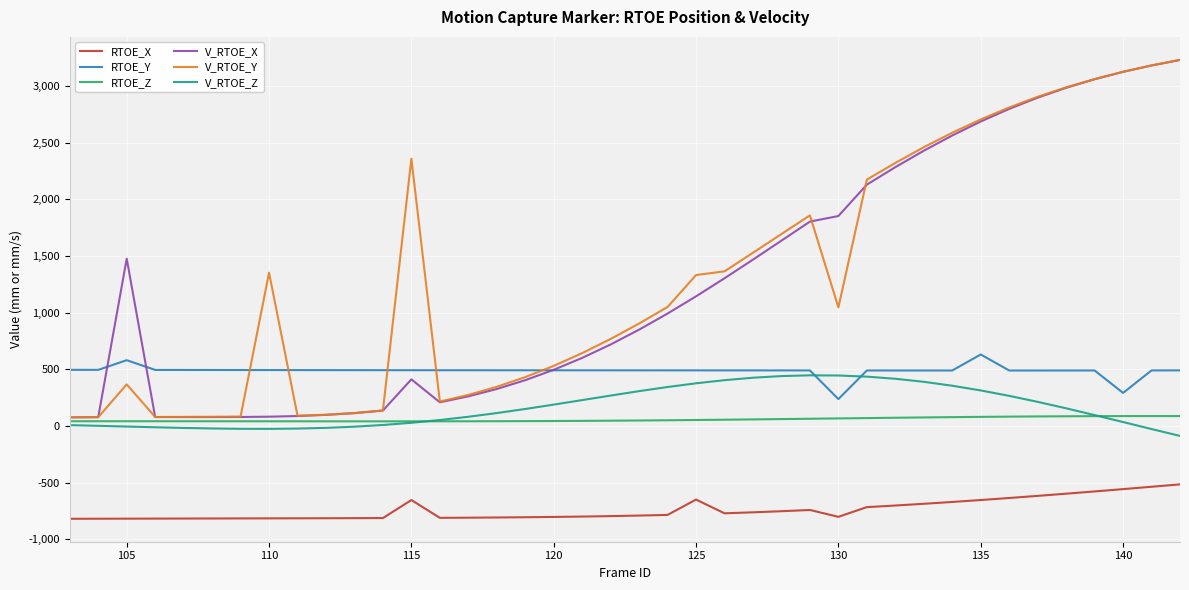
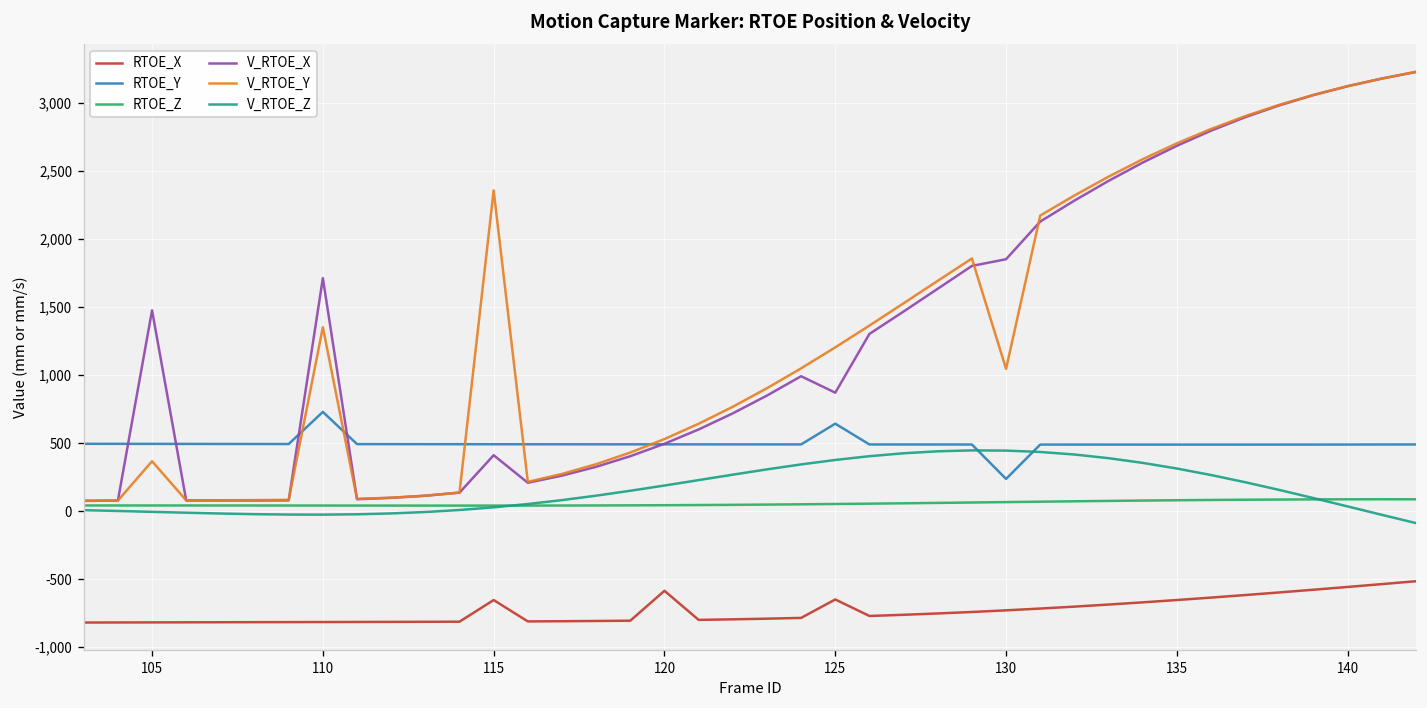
RTOE_Y, 105: 580 -> 490
RTOE_Y, 110: 490 -> 730
V_RTOE_X, 110: 80 -> 1,710
RTOE_X, 120: -800 -> -580
RTOE_Y, 125: 490 -> 640
V_RTOE_X, 125: 1,140 -> 870
V_RTOE_Y, 125: 1,330 -> 1,200
RTOE_X, 130: -800 -> -730
RTOE_Y, 135: 630 -> 490
RTOE_Y, 140: 290 -> 490
